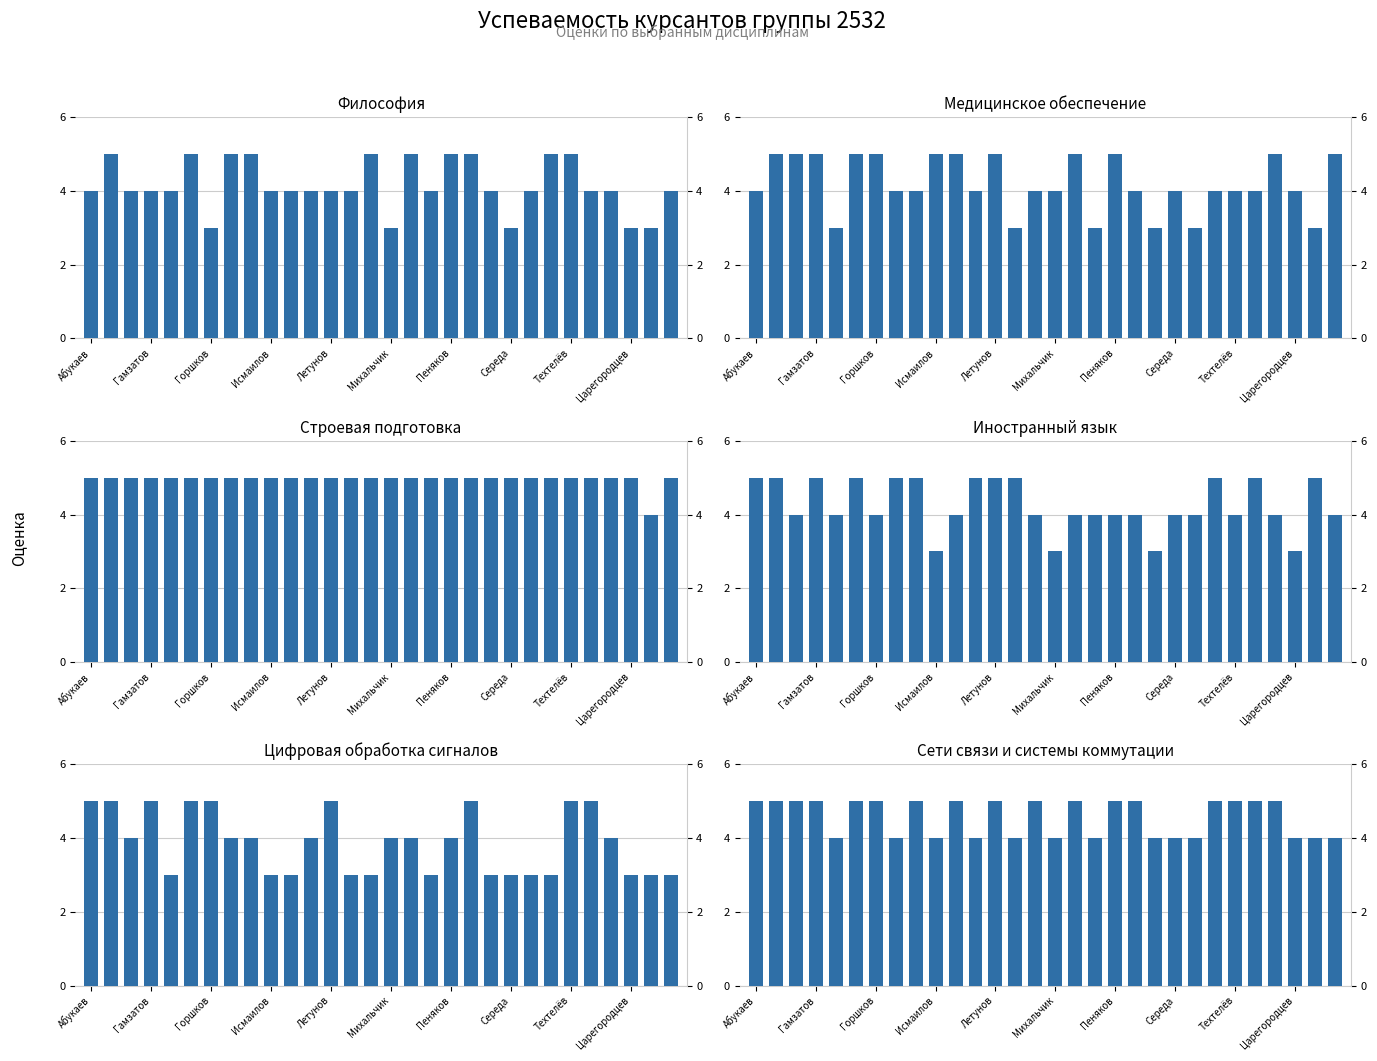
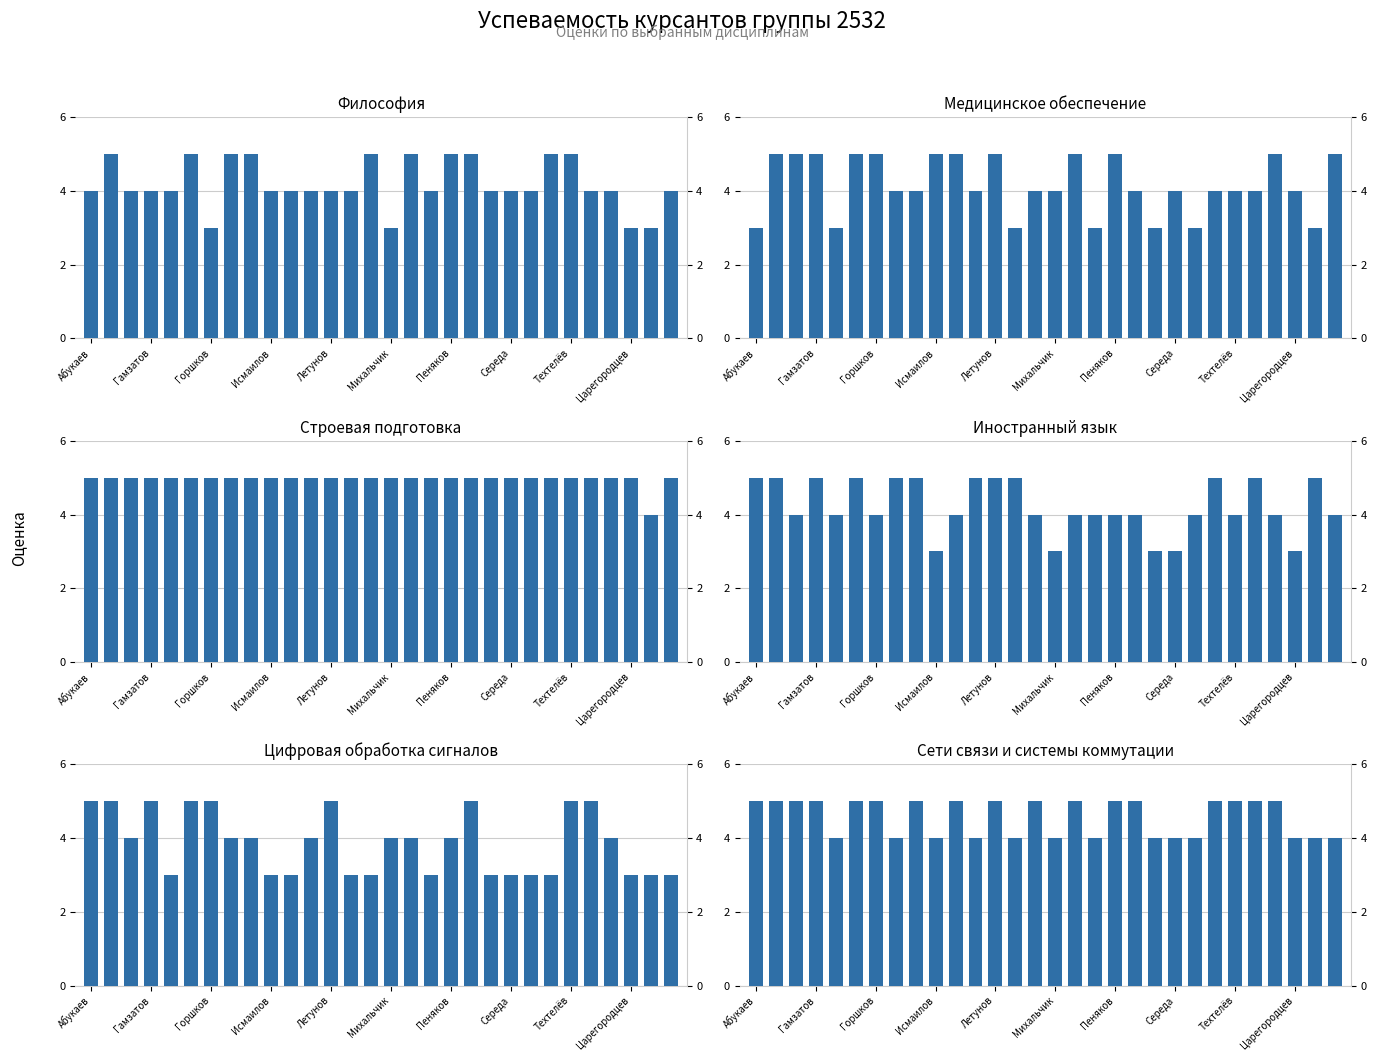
Философия, Середа: 3 -> 4
Медицинское обеспечение, Абукаев: 4 -> 3
Иностранный язык, Середа: 4 -> 3
